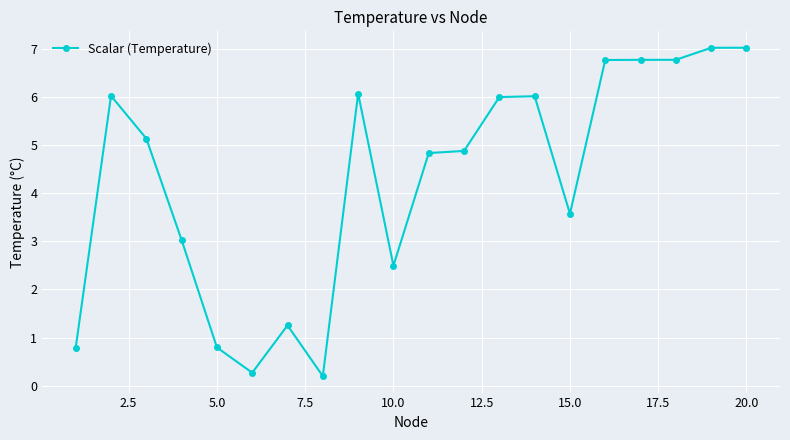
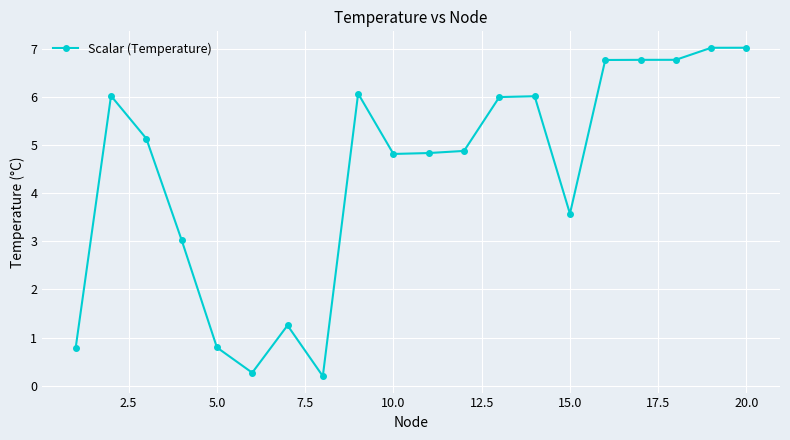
10.0: 2.5 -> 4.8
